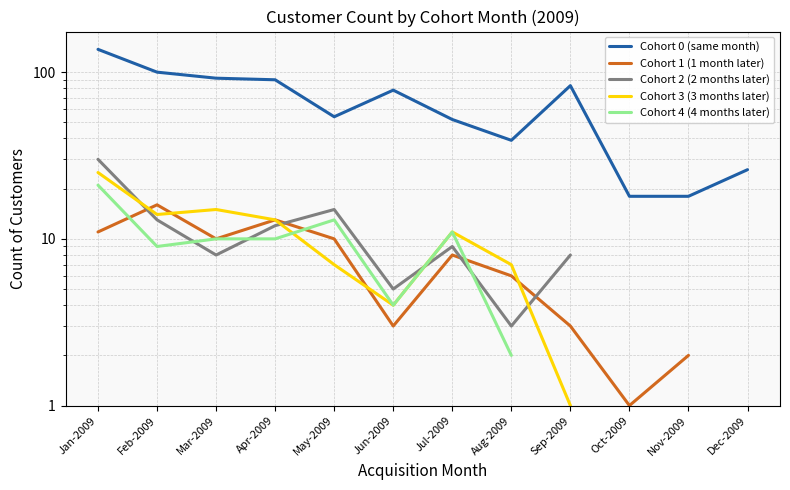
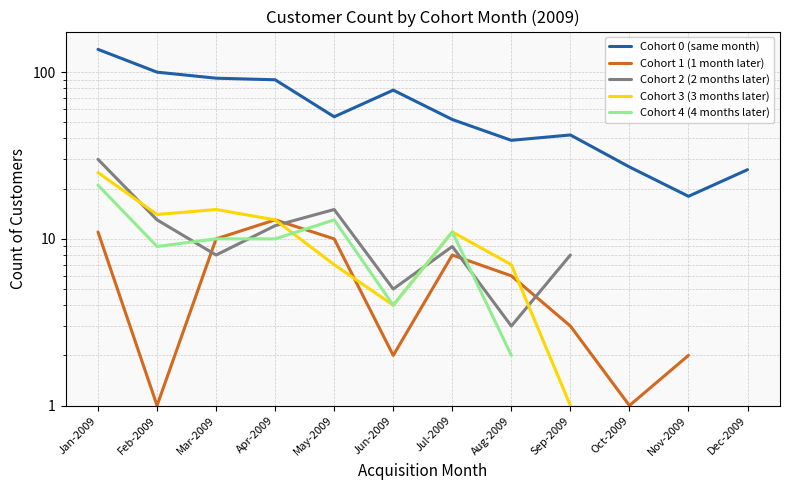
Cohort 1 (1 month later), Feb-2009: 16 -> 1
Cohort 1 (1 month later), Jun-2009: 3 -> 2
Cohort 0 (same month), Sep-2009: 80 -> 42
Cohort 0 (same month), Oct-2009: 18 -> 27
